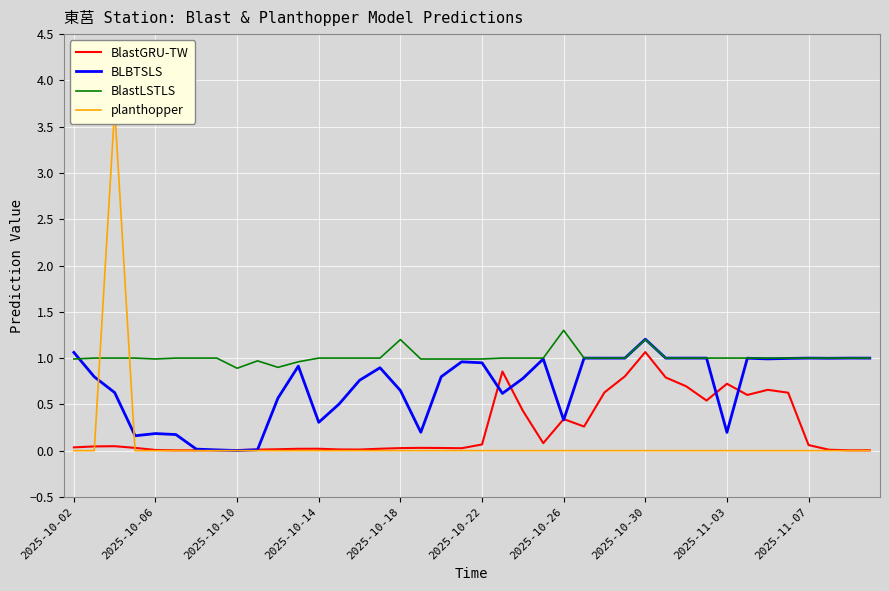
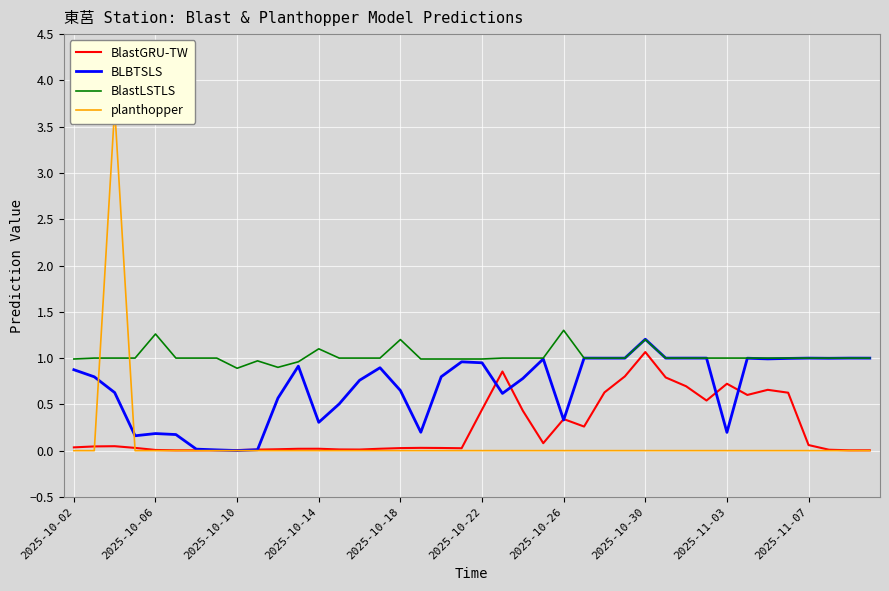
BLBTSLS, 2025-10-02: 1.1 -> 0.9
BlastLSTLS, 2025-10-06: 1.0 -> 1.3
BlastLSTLS, 2025-10-14: 1.0 -> 1.1
BlastGRU-TW, 2025-10-22: 0.1 -> 0.4
